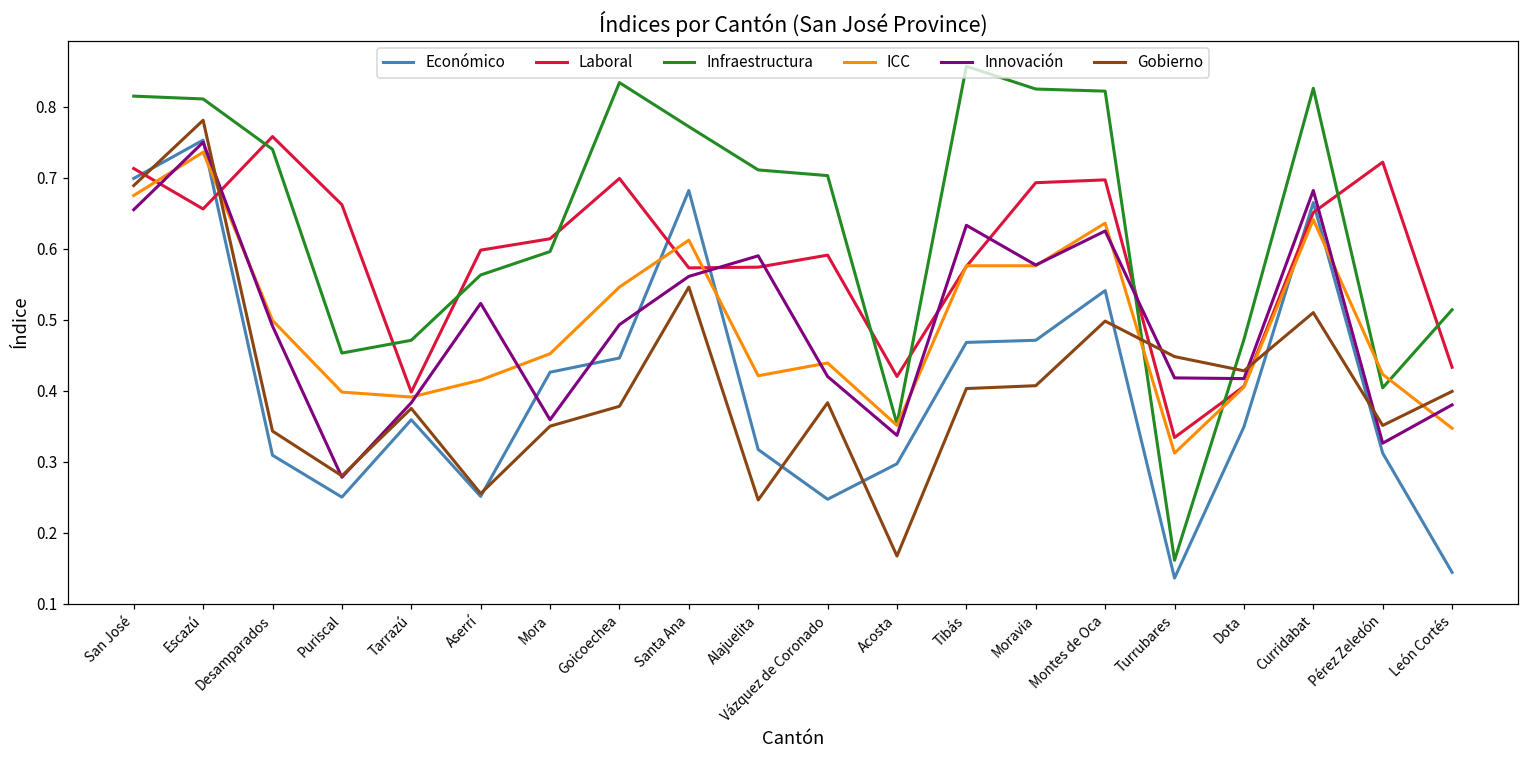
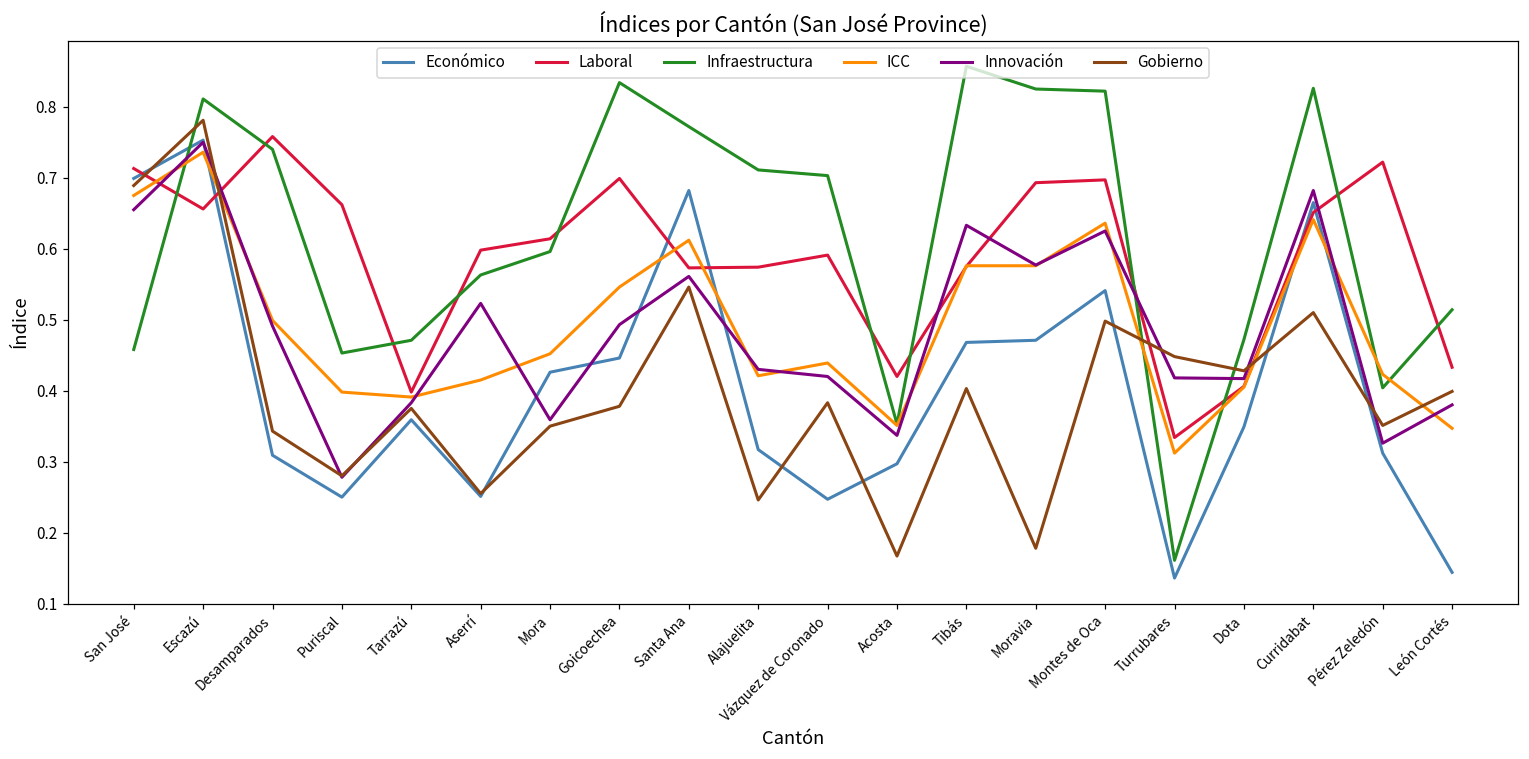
Infraestructura, San José: 0.82 -> 0.46
Innovación, Alajuelita: 0.59 -> 0.43
Gobierno, Moravia: 0.41 -> 0.18
